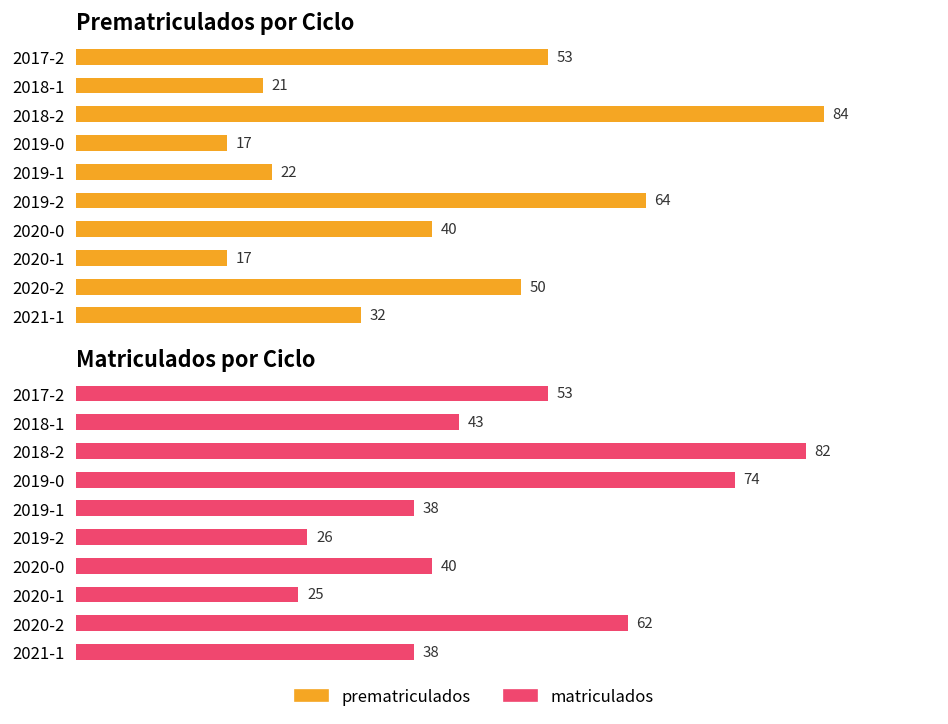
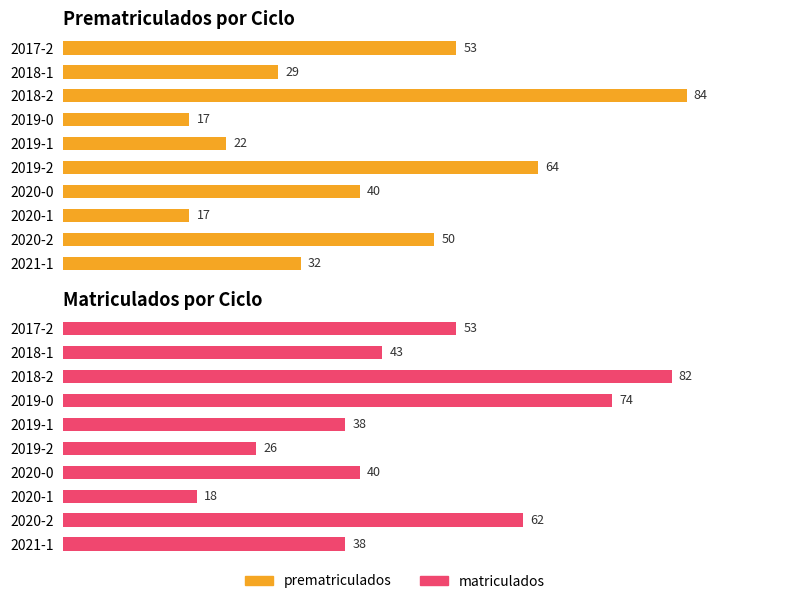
Prematriculados por Ciclo, 2018-1: 21 -> 29
Matriculados por Ciclo, 2020-1: 25 -> 18
